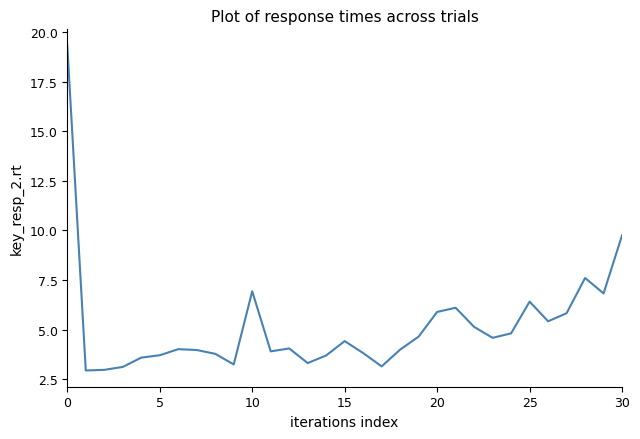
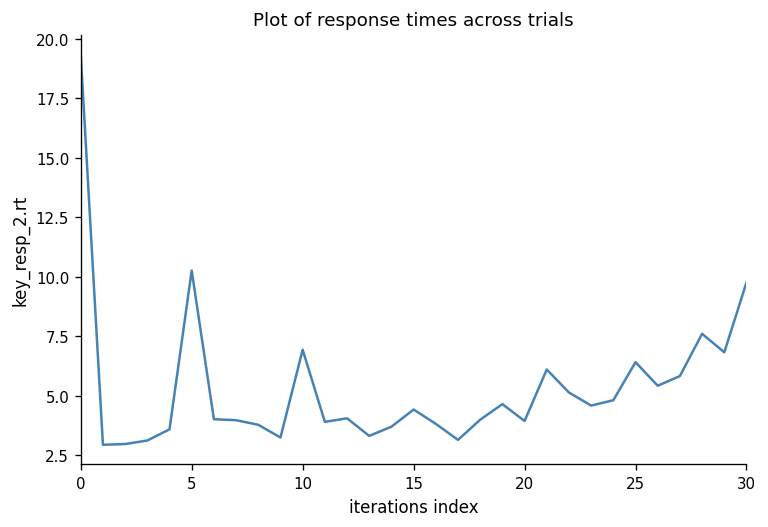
5: 3.7 -> 10.3
20: 5.9 -> 3.9
